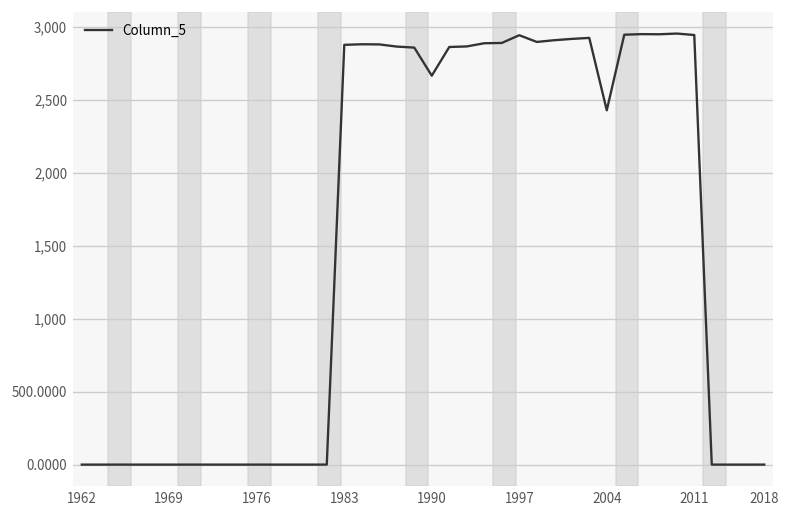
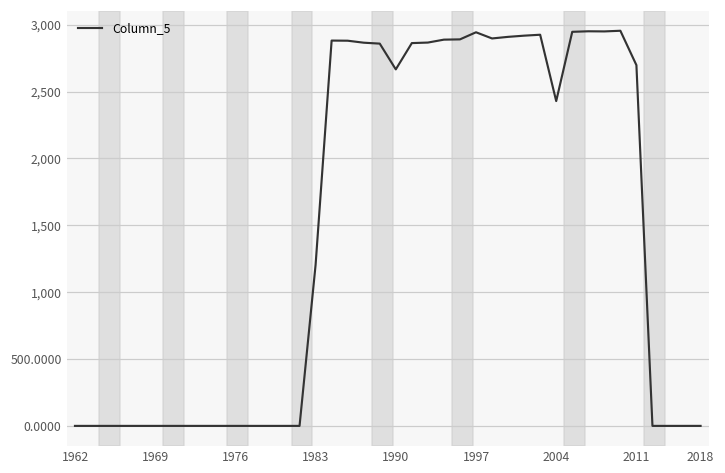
1983: 2,880 -> 1,200
2011: 2,940 -> 2,700
